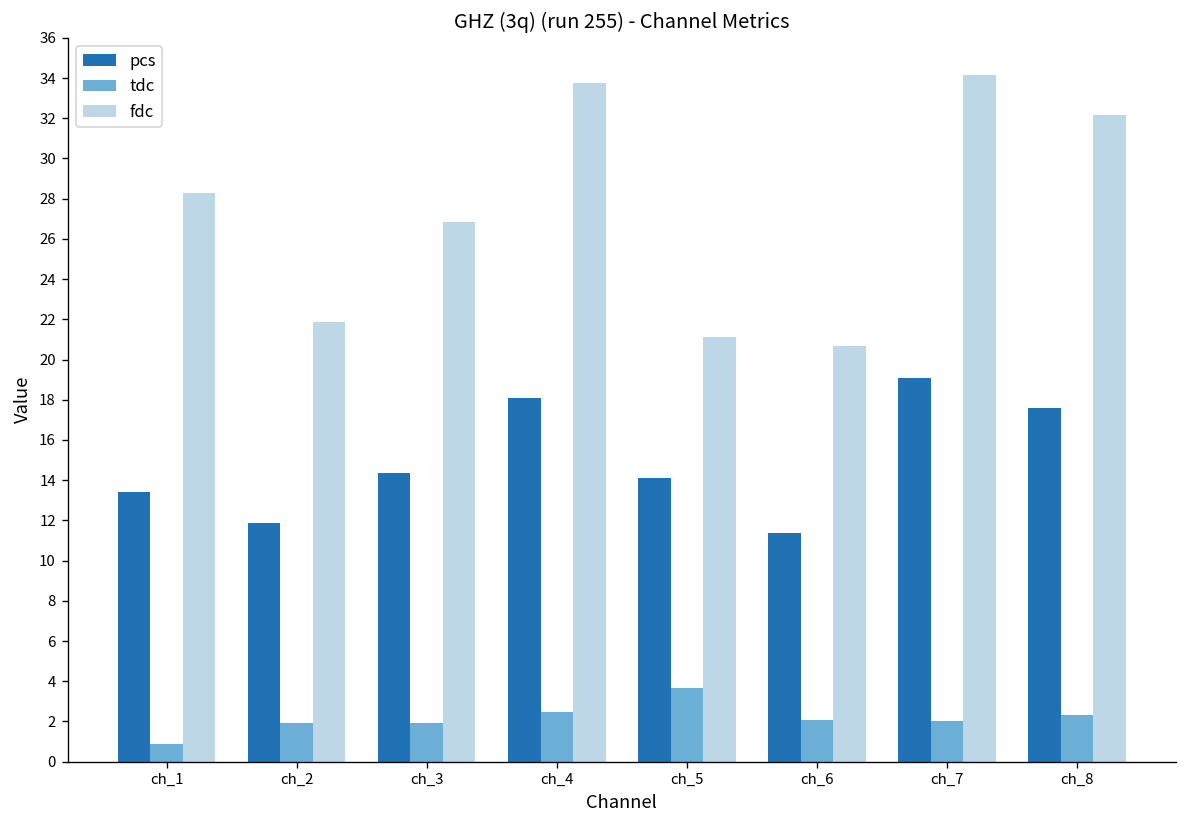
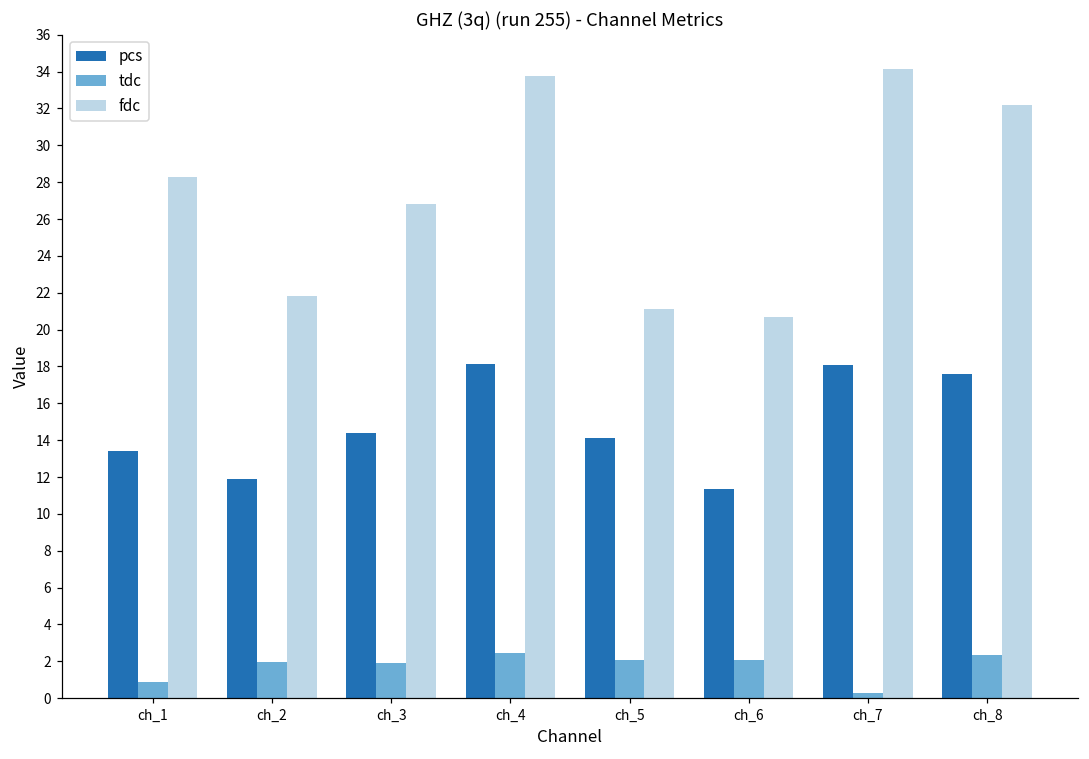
tdc, ch_5: 3.7 -> 2.1
pcs, ch_7: 19.1 -> 18.1
tdc, ch_7: 2.0 -> 0.3
